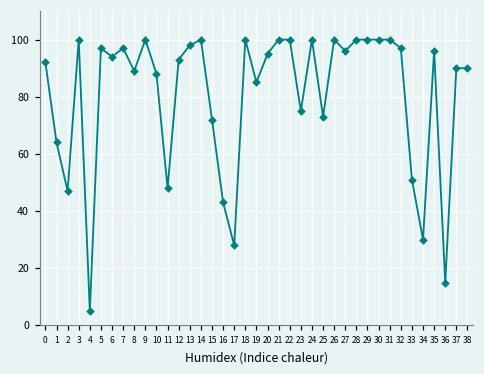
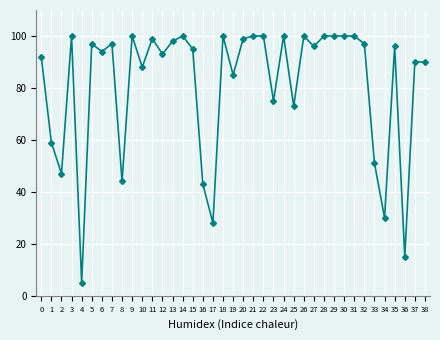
1: 64 -> 59
8: 89 -> 44
11: 48 -> 99
15: 72 -> 95
20: 95 -> 99
